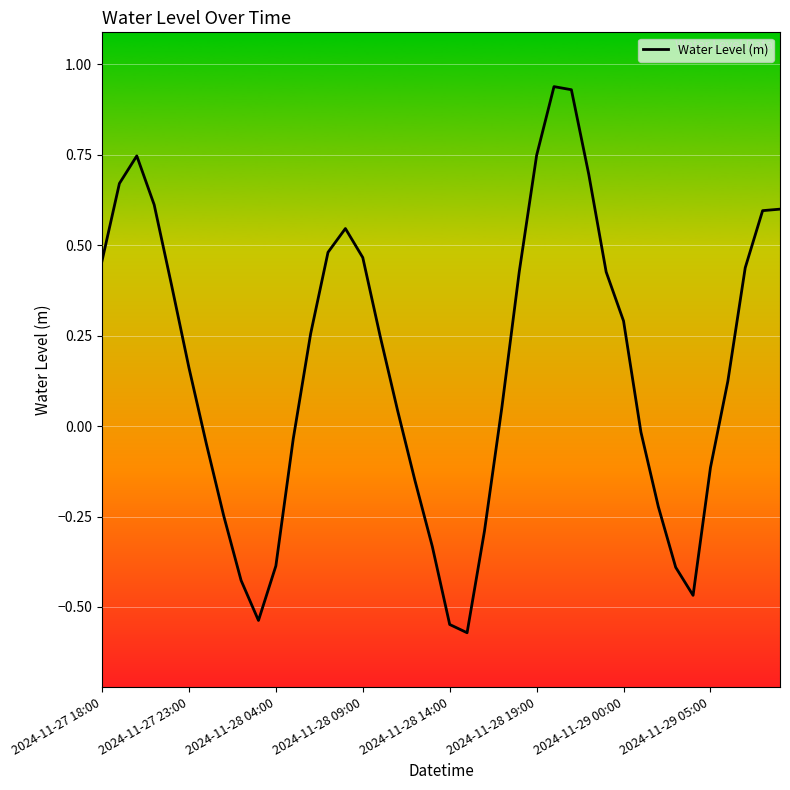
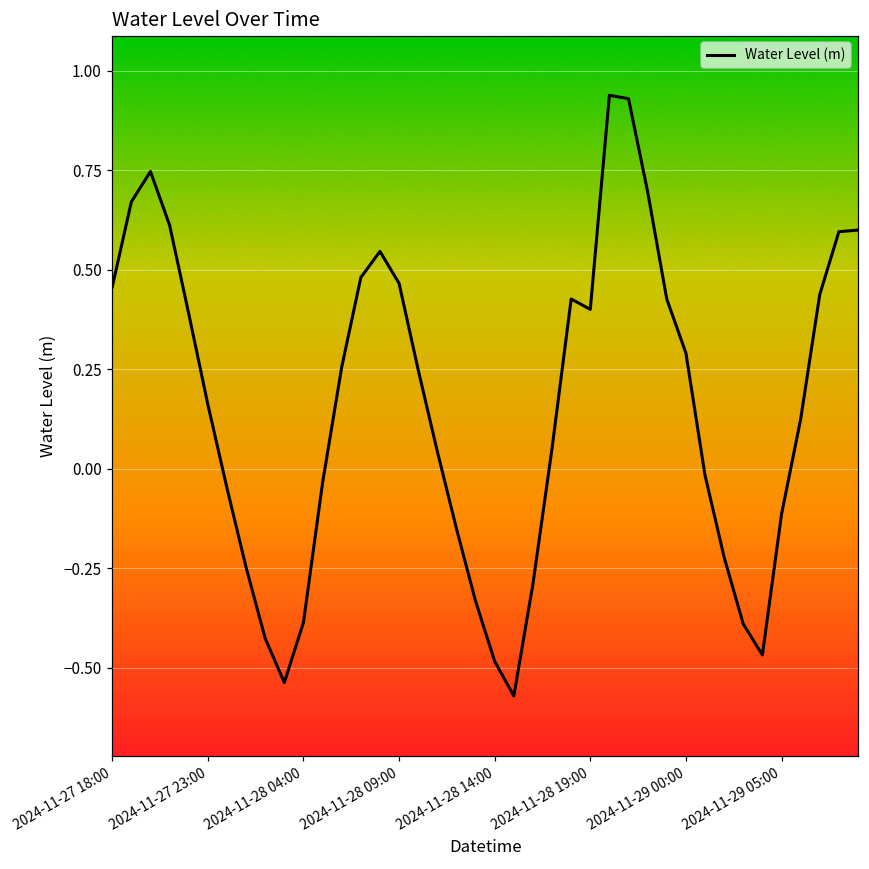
2024-11-28 14:00: -0.55 -> -0.48
2024-11-28 19:00: 0.75 -> 0.40
